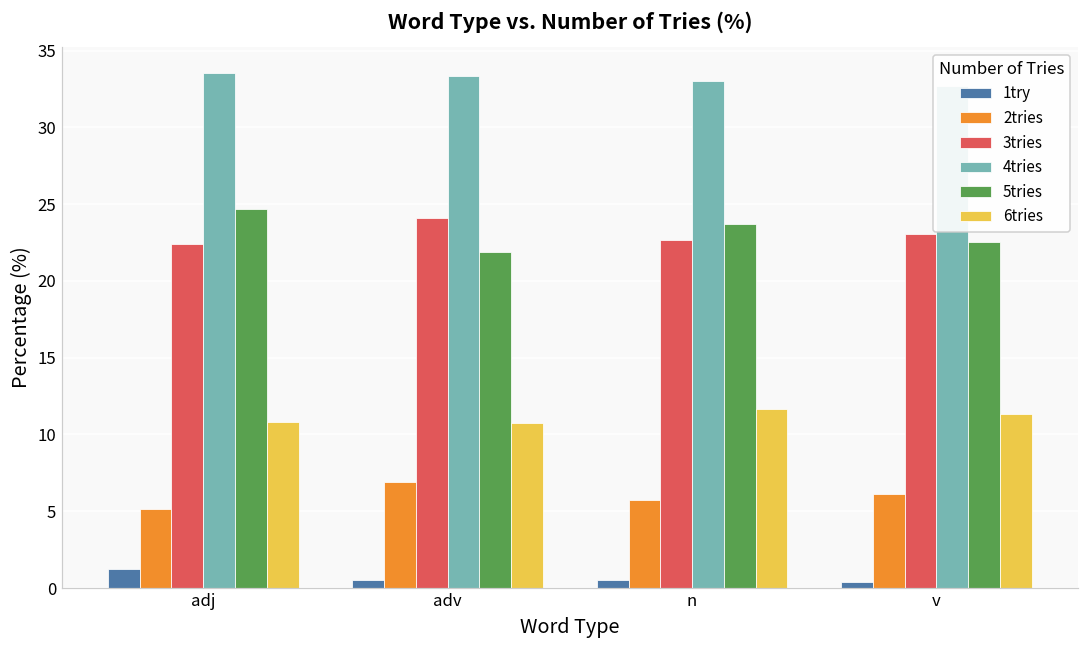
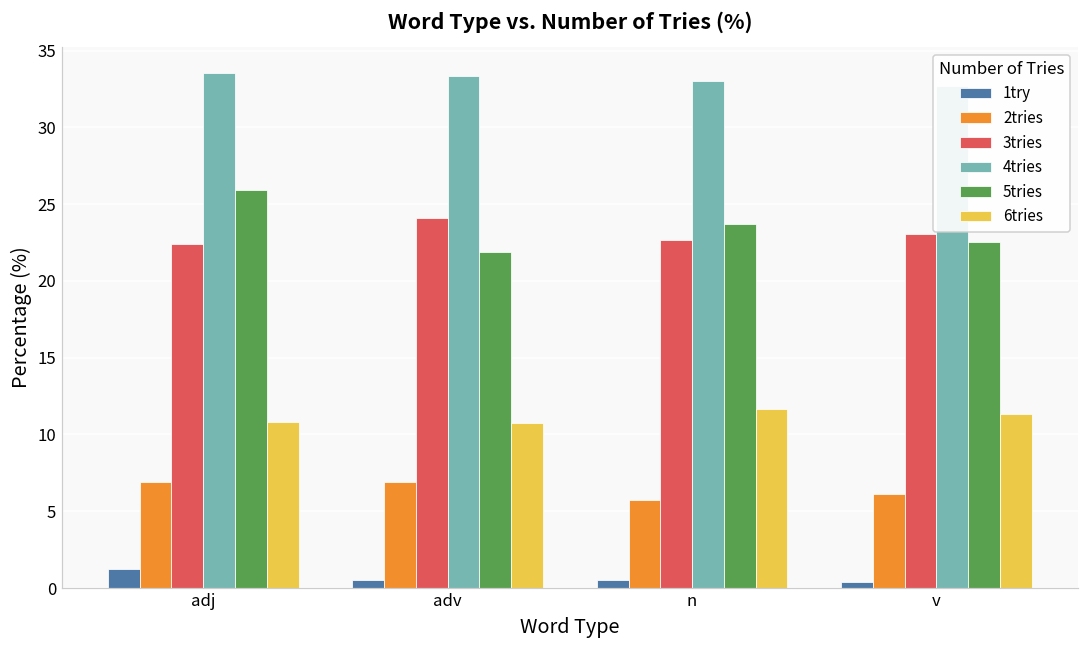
2tries, adj: 5.1 -> 6.9
5tries, adj: 24.7 -> 25.9
